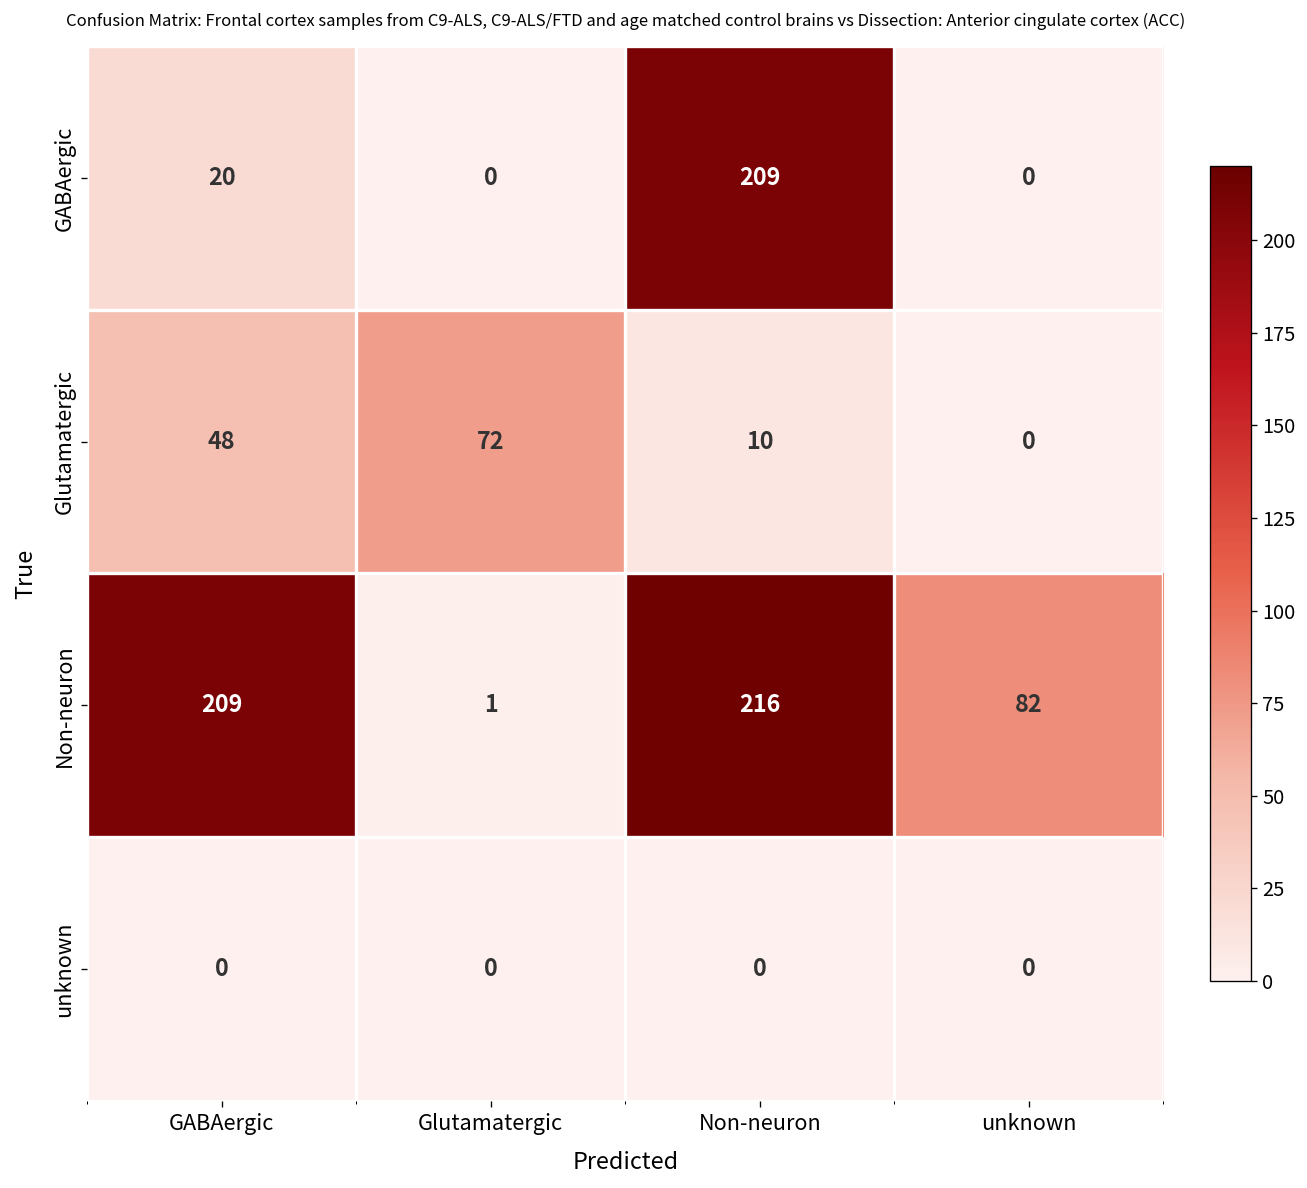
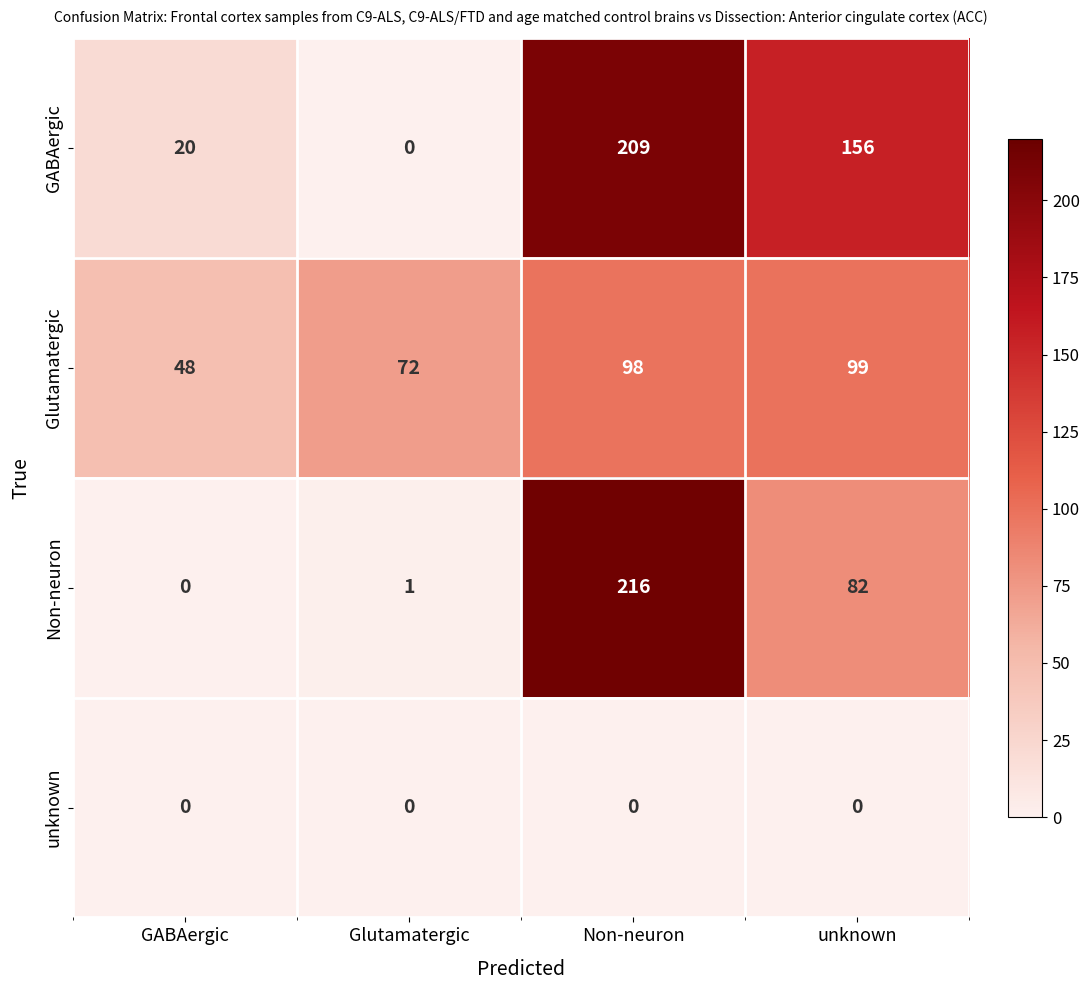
GABAergic, unknown: 0 -> 156
Glutamatergic, Non-neuron: 10 -> 98
Glutamatergic, unknown: 0 -> 99
Non-neuron, GABAergic: 209 -> 0
